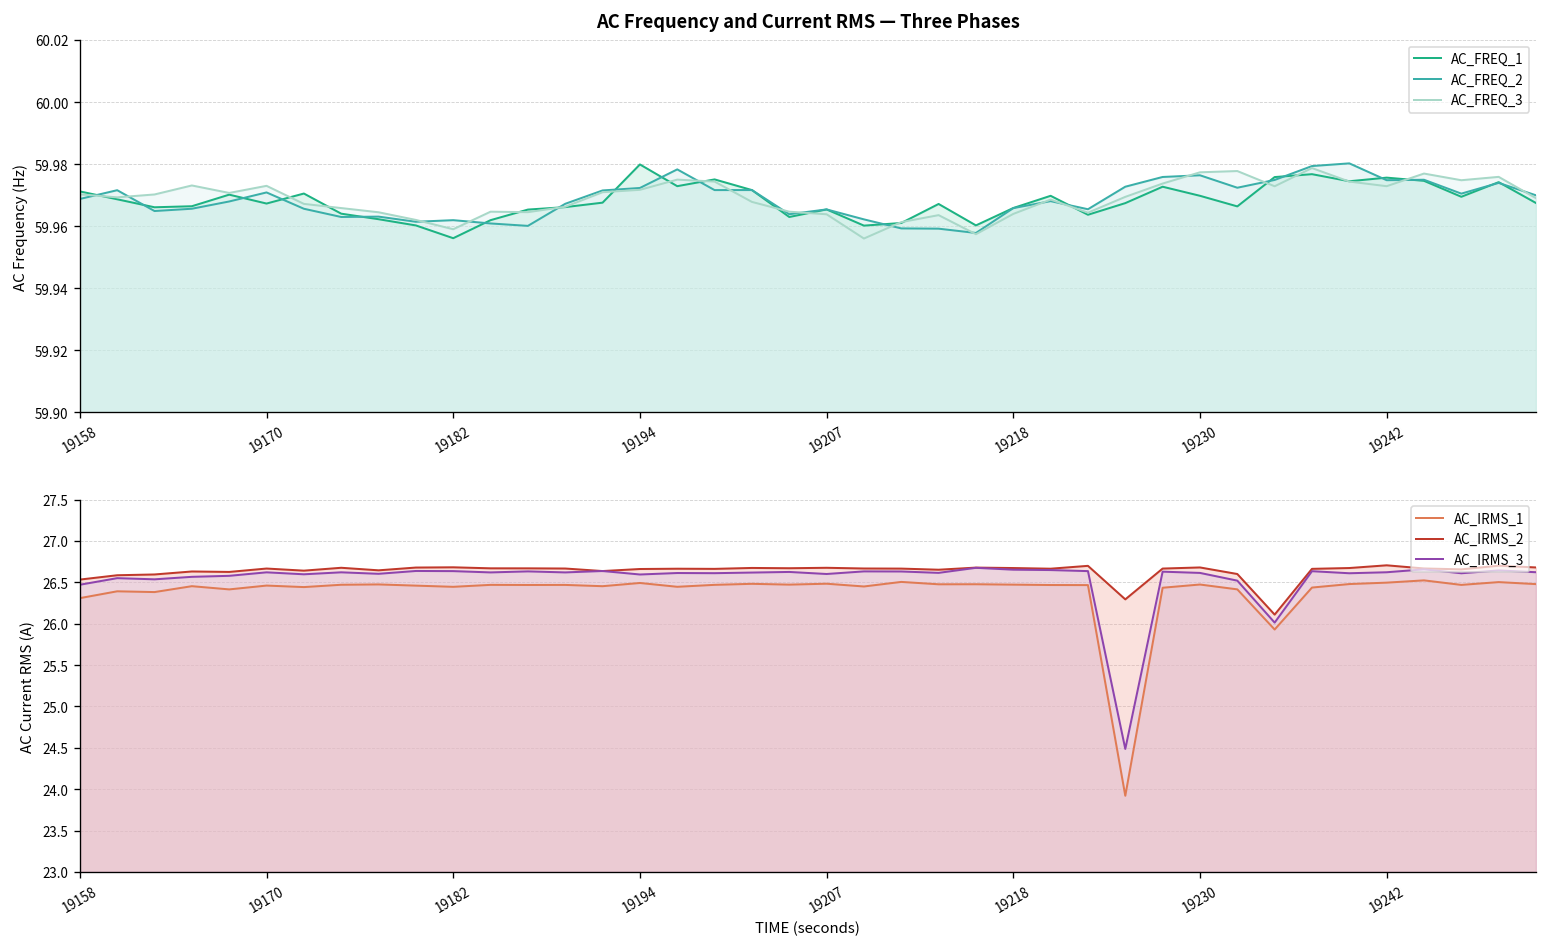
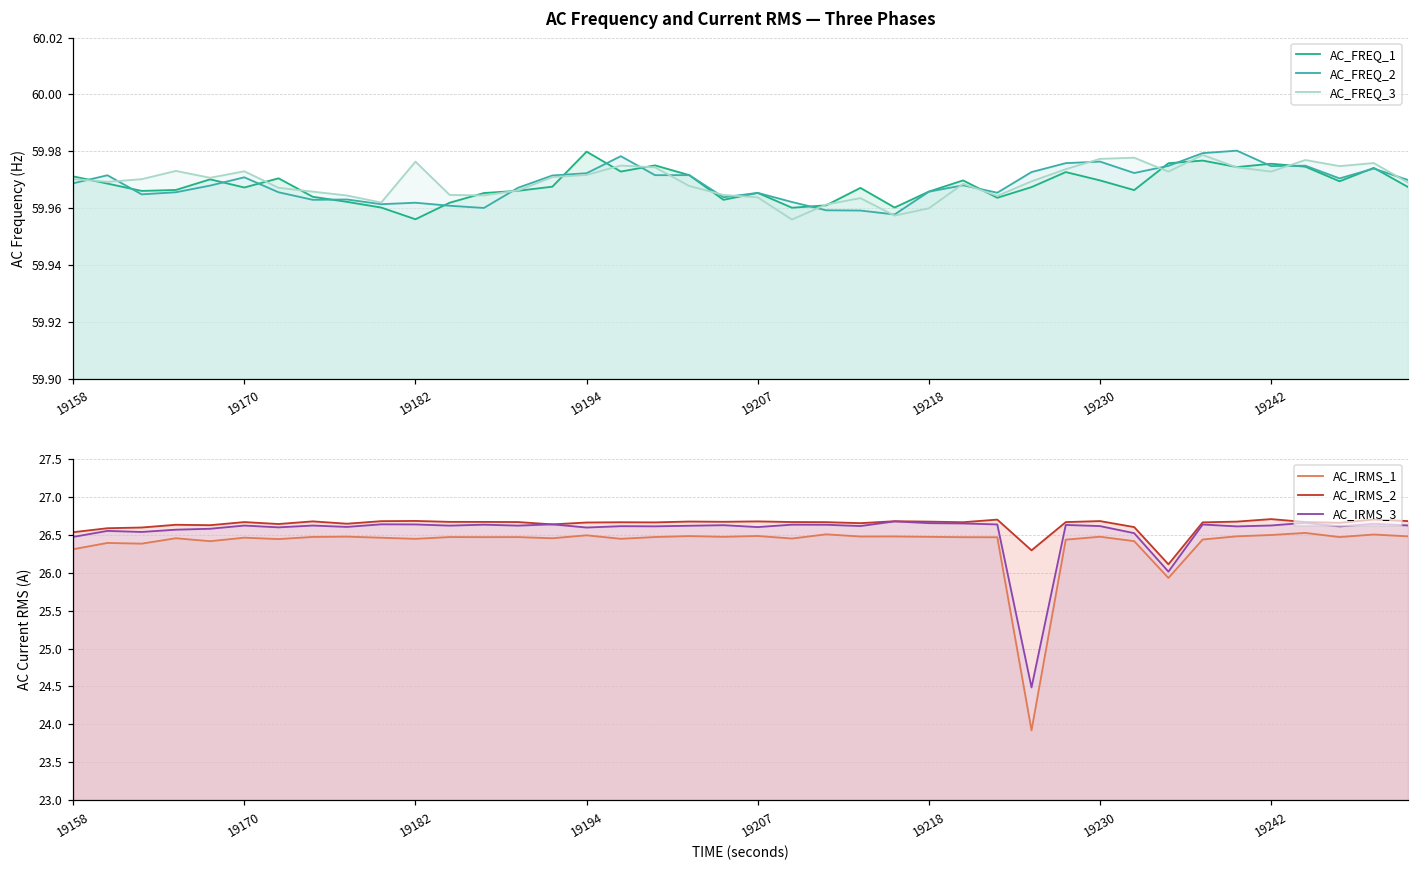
AC Frequency and Current RMS — Three Phases, AC_FREQ_3, 19182: 59.959 -> 59.976
AC Frequency and Current RMS — Three Phases, AC_FREQ_3, 19218: 59.964 -> 59.960
